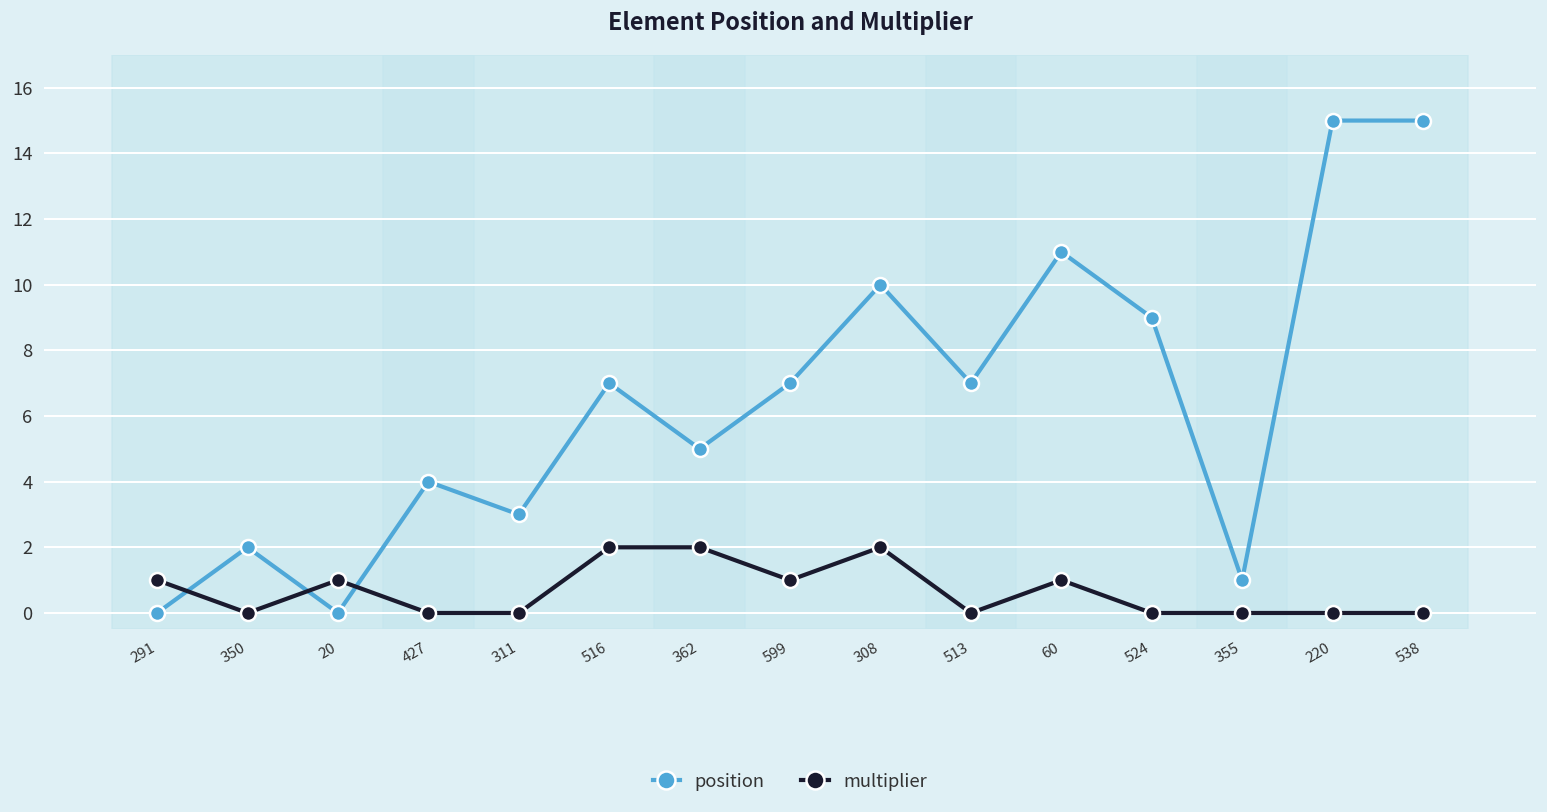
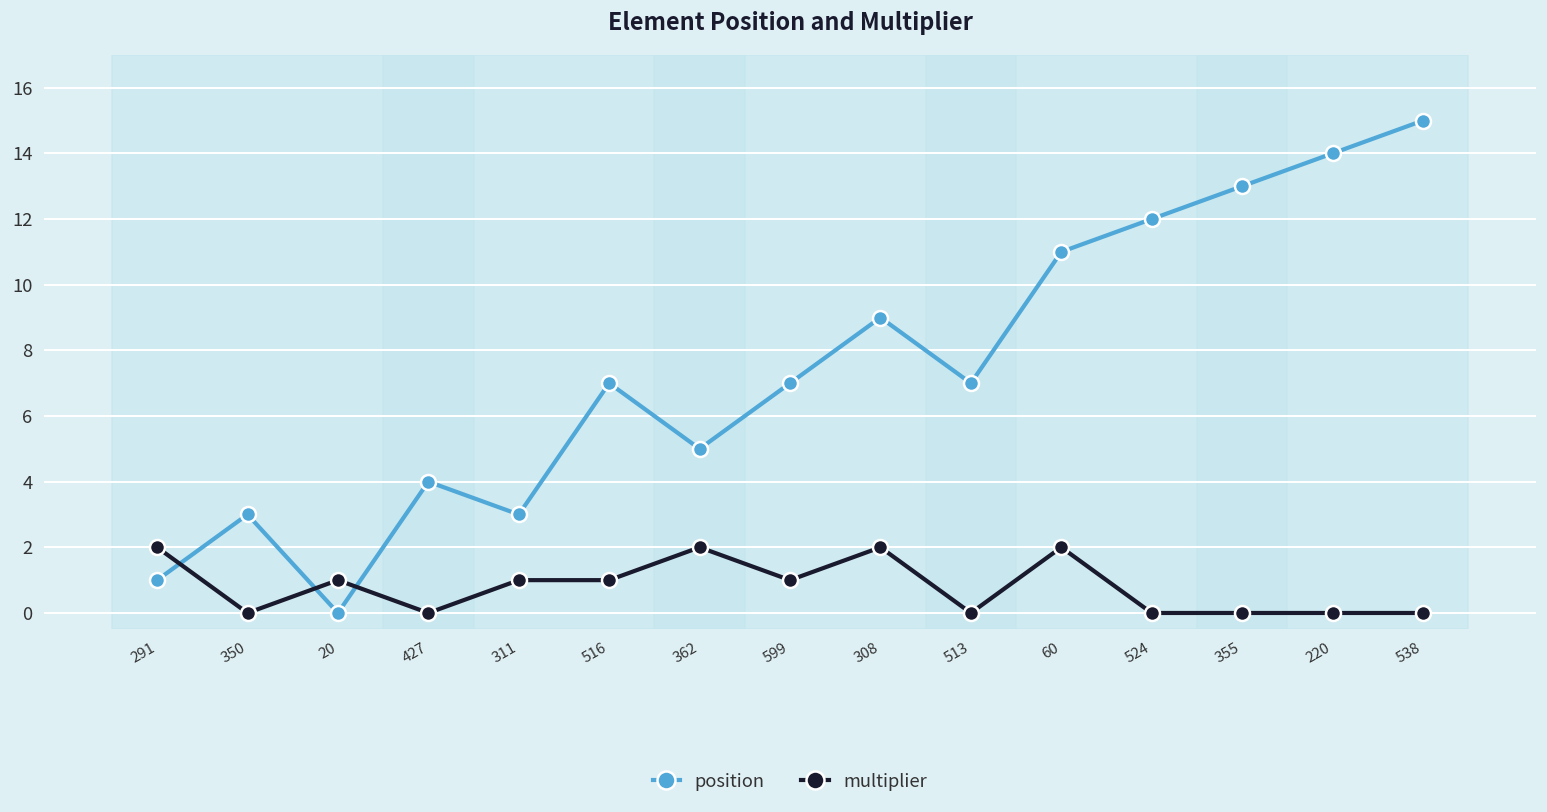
position, 291: 0 -> 1
multiplier, 291: 1 -> 2
position, 350: 2 -> 3
multiplier, 311: 0 -> 1
multiplier, 516: 2 -> 1
position, 308: 10 -> 9
multiplier, 60: 1 -> 2
position, 524: 9 -> 12
position, 355: 1 -> 13
position, 220: 15 -> 14
